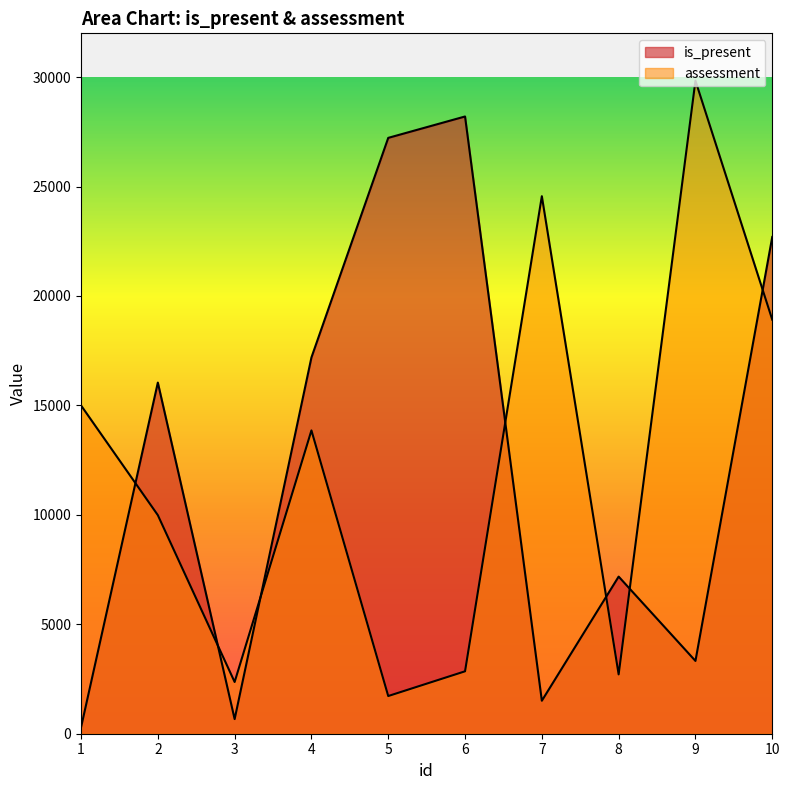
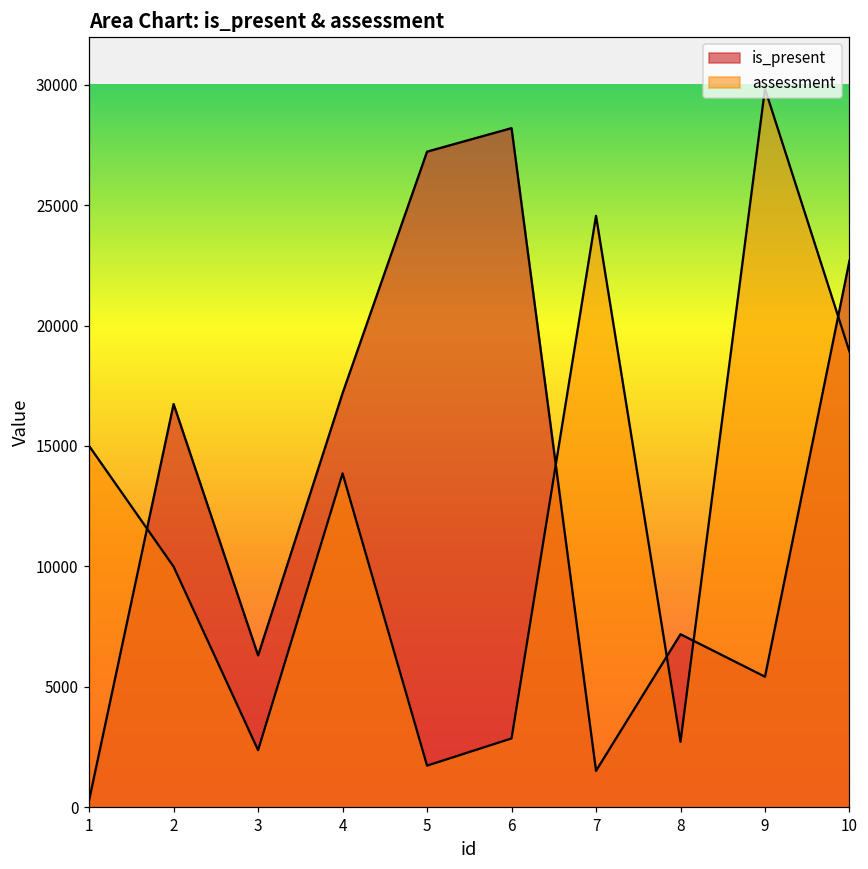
is_present, 2: 16000 -> 16700
is_present, 3: 700 -> 6300
is_present, 9: 3300 -> 5400
